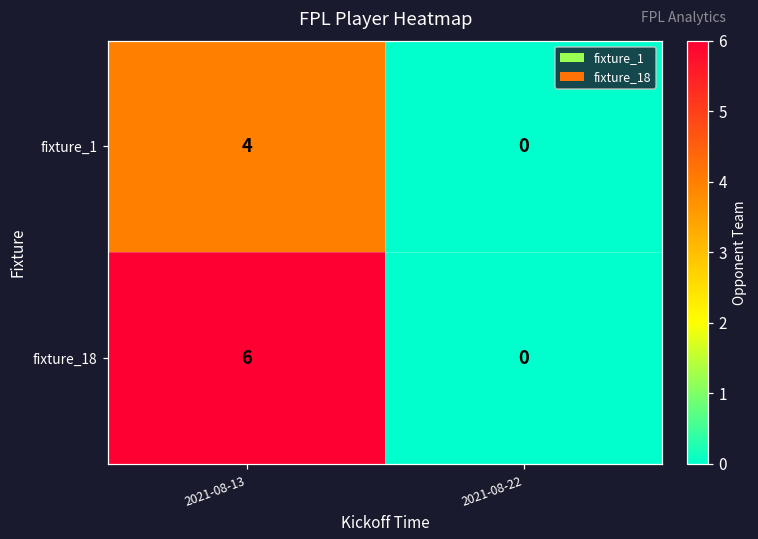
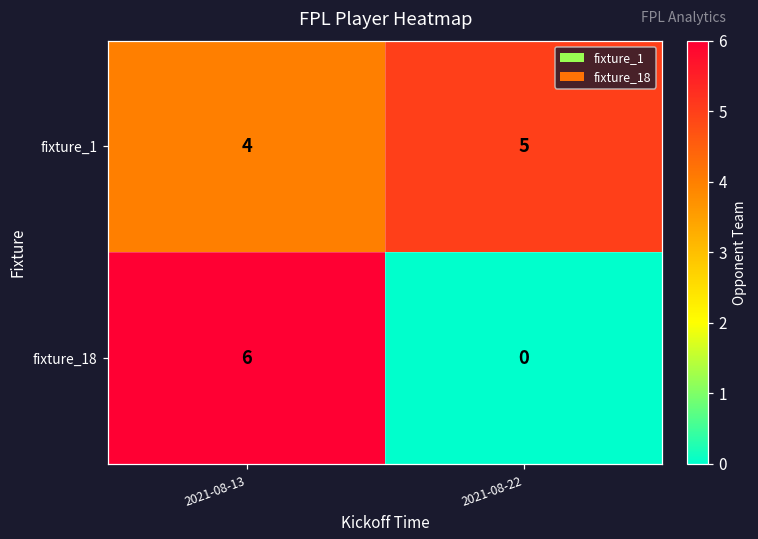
fixture_1, 2021-08-22: 0 -> 5
